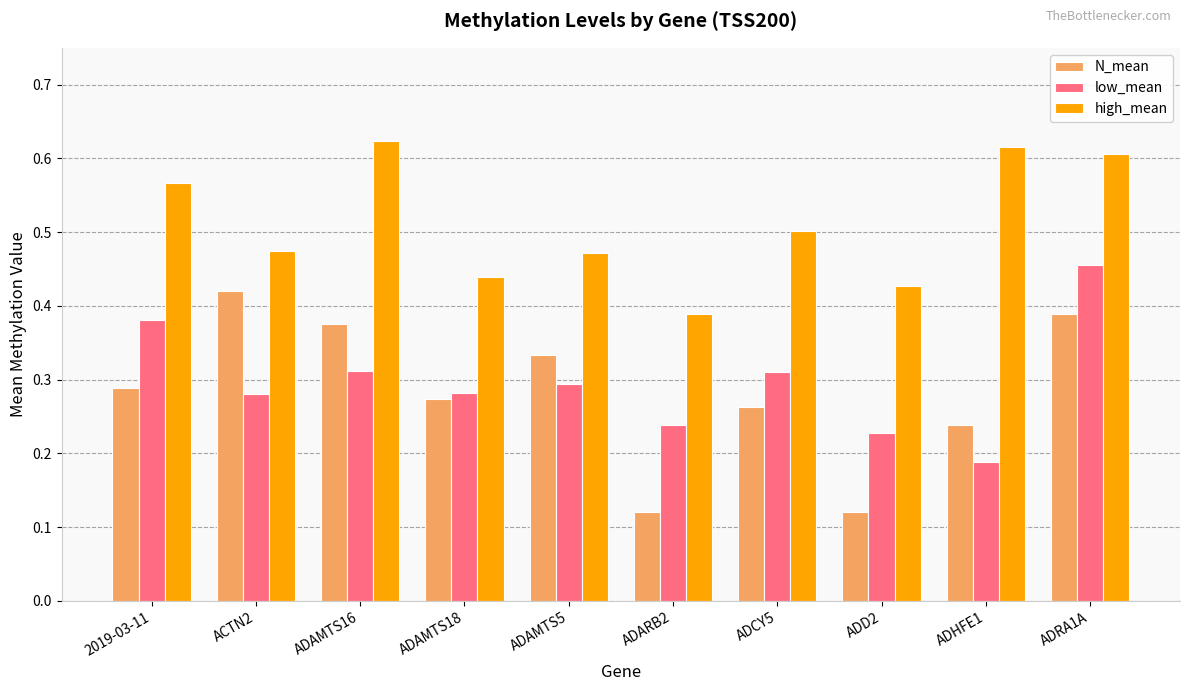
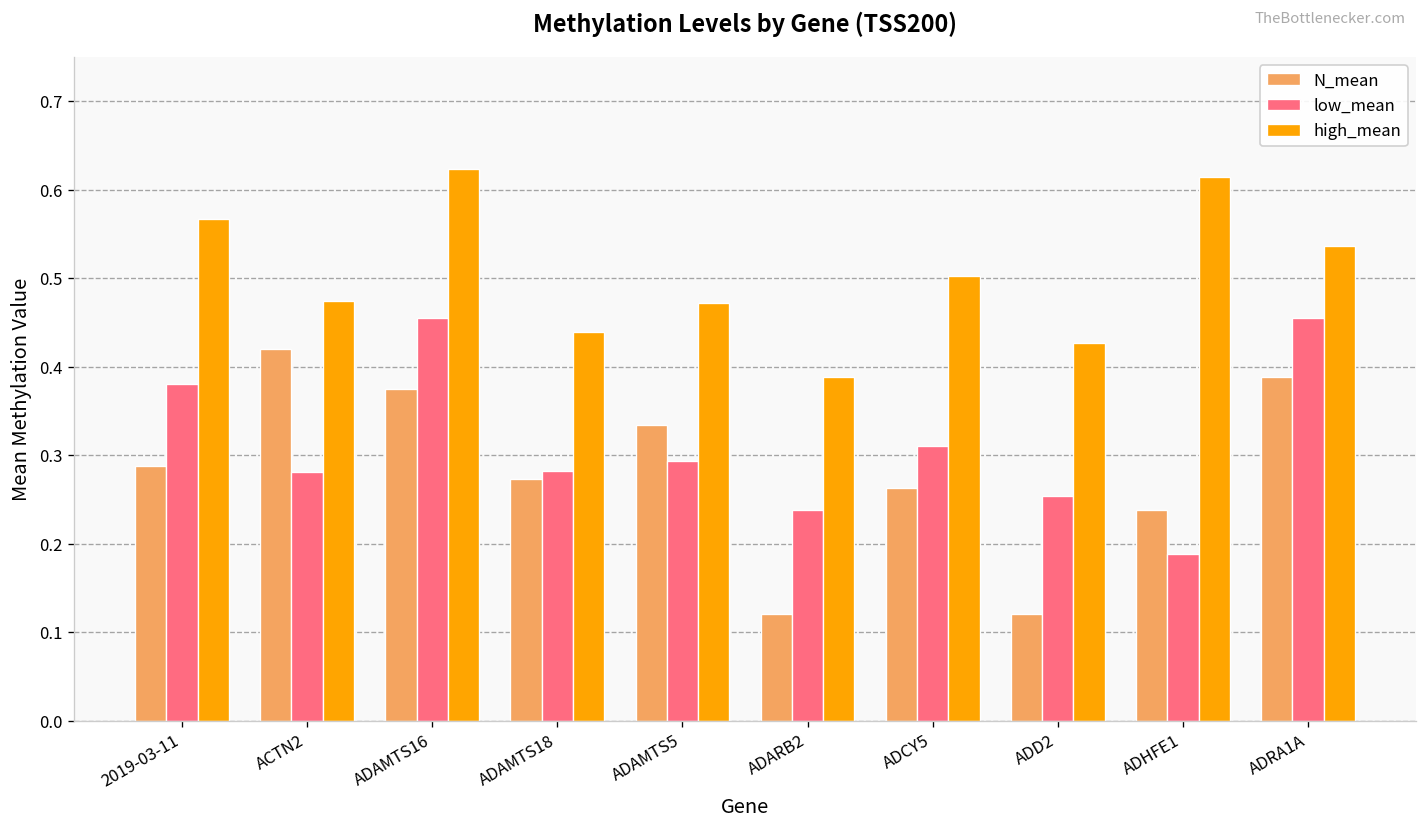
low_mean, ADAMTS16: 0.31 -> 0.46
low_mean, ADD2: 0.23 -> 0.25
high_mean, ADRA1A: 0.61 -> 0.54
